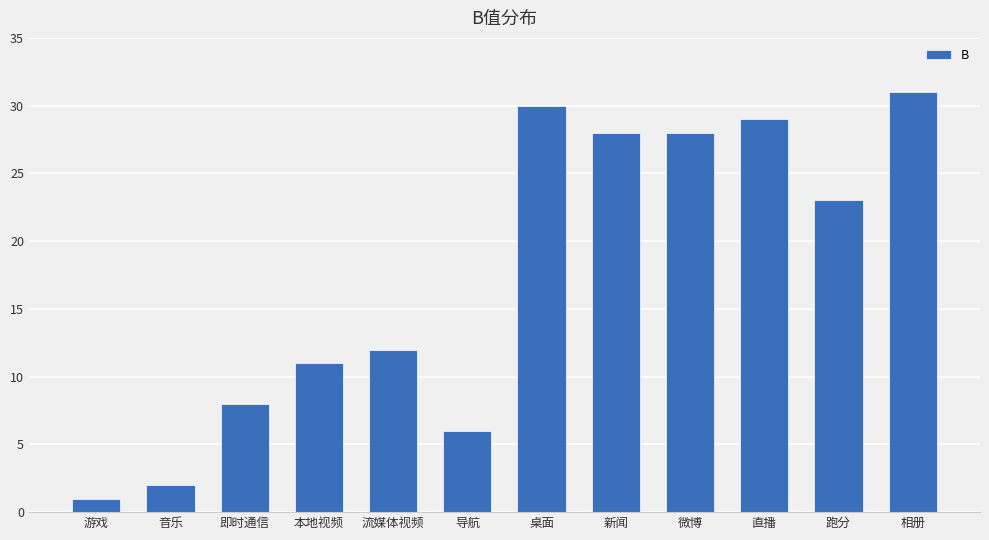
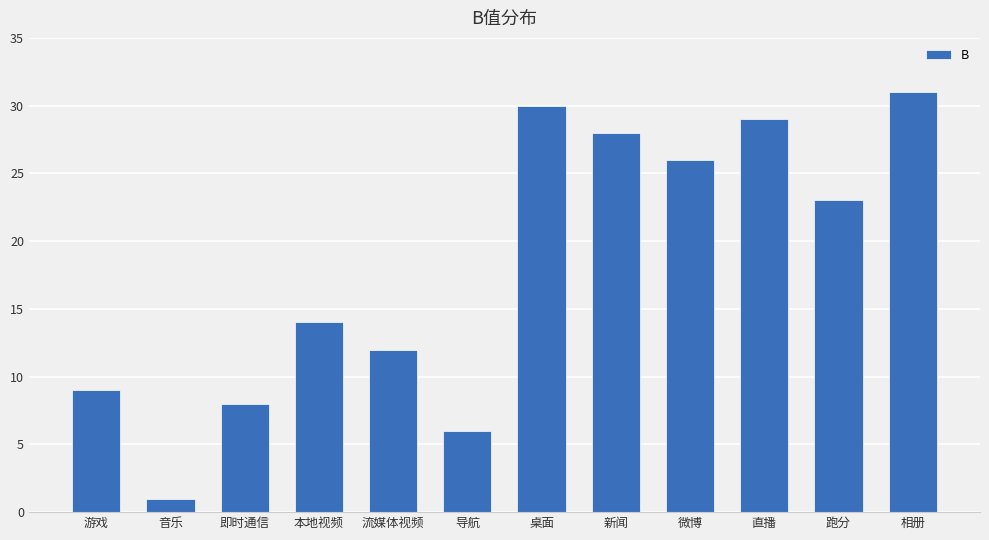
游戏: 1 -> 9
音乐: 2 -> 1
本地视频: 11 -> 14
微博: 28 -> 26
